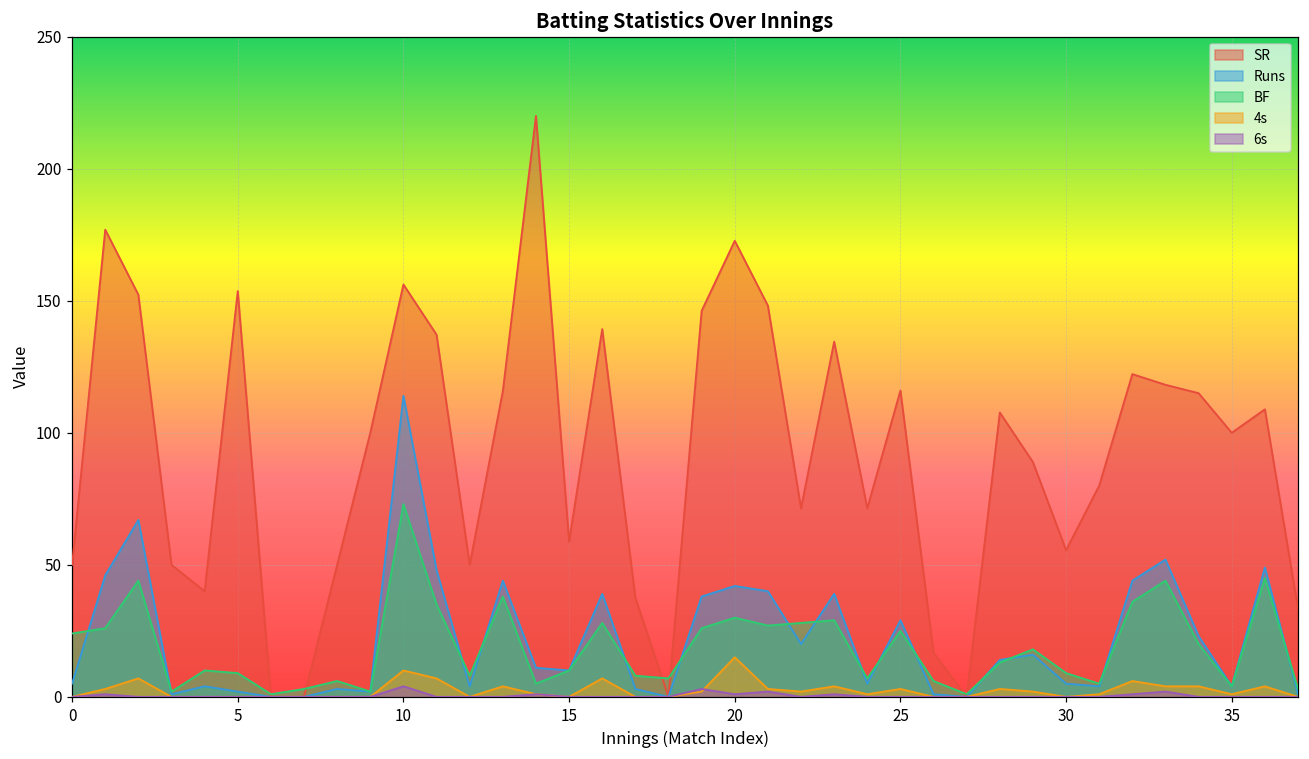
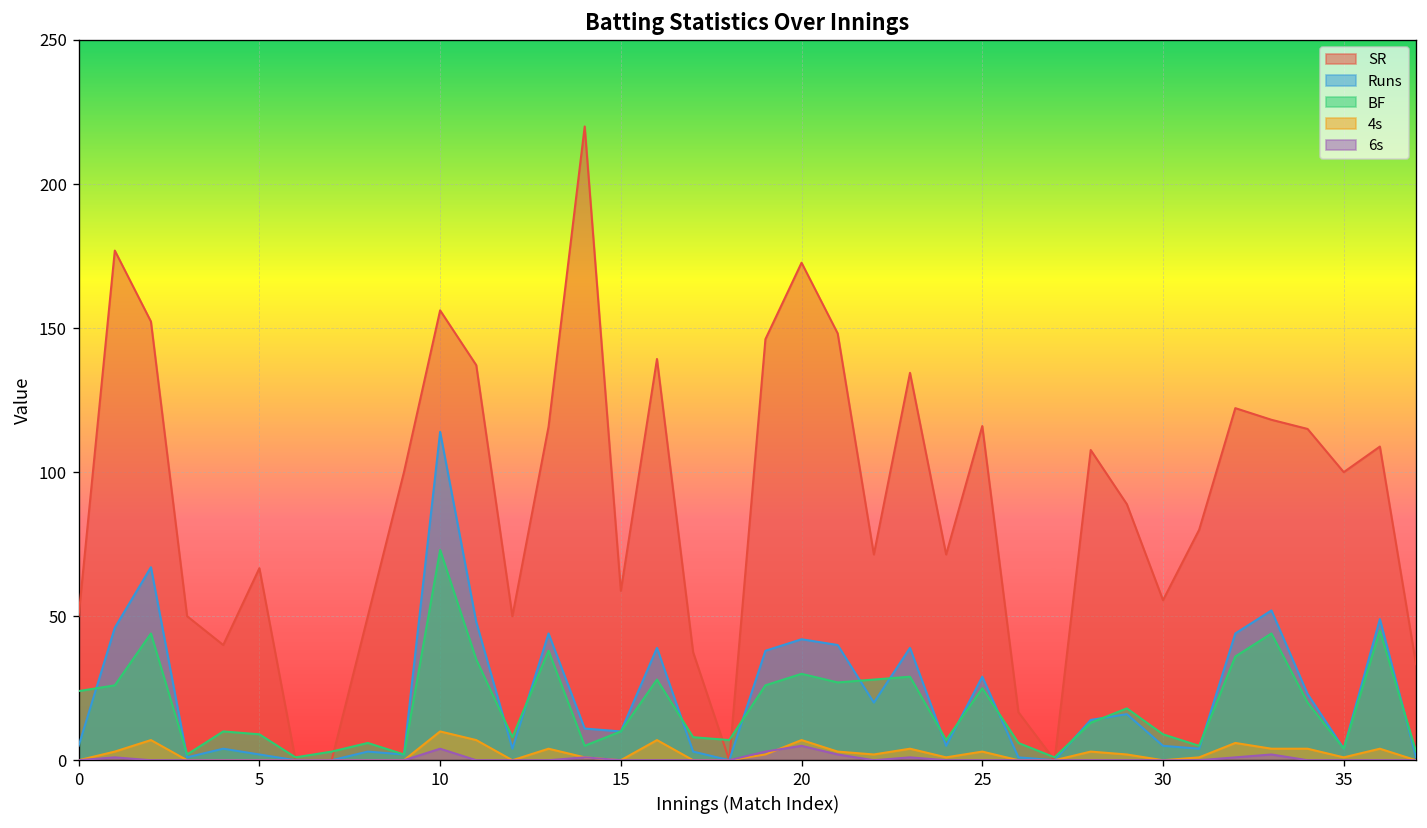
SR, 5: 154 -> 67
4s, 20: 15 -> 7
6s, 20: 1 -> 5
